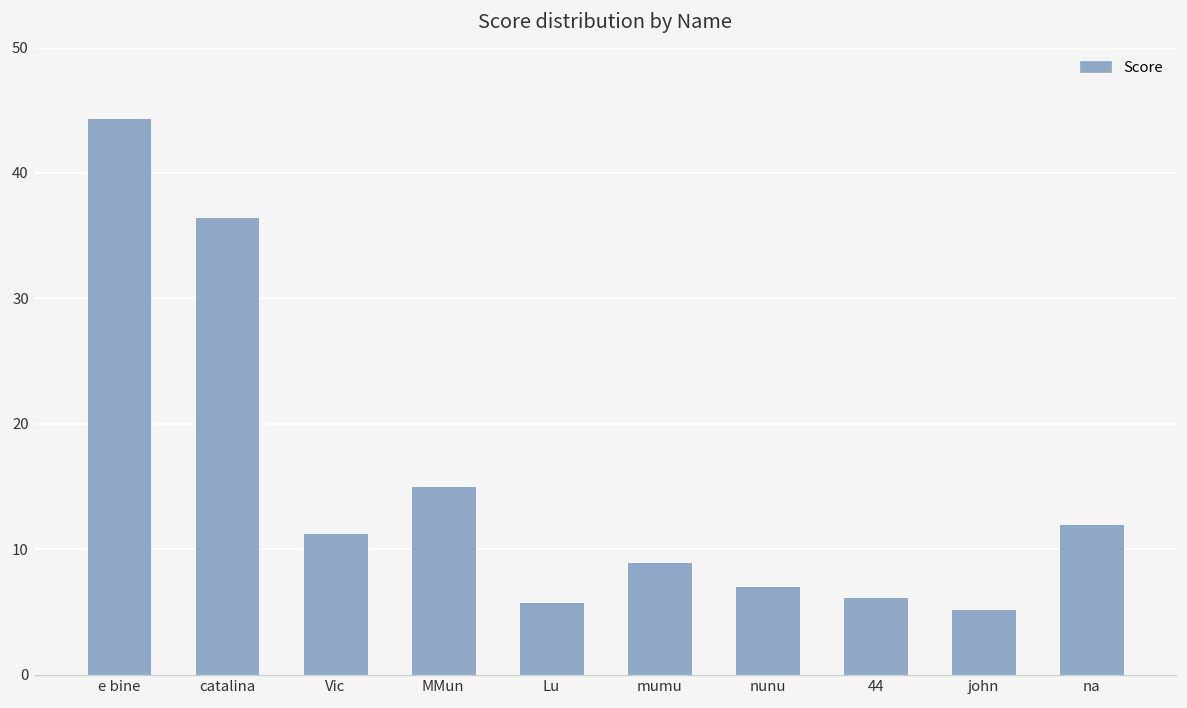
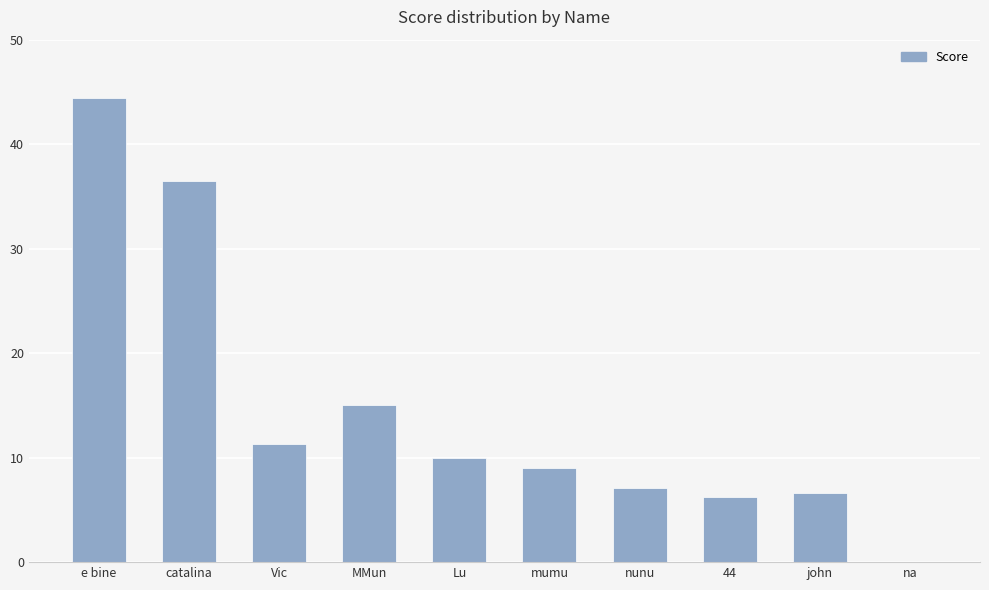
Lu: 5.8 -> 10.0
john: 5.2 -> 6.6
na: 12 -> 0
